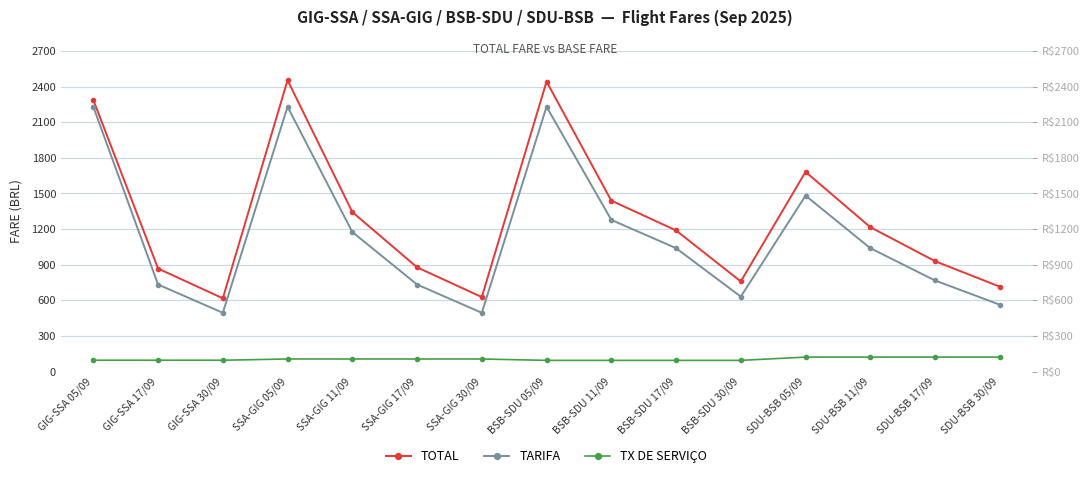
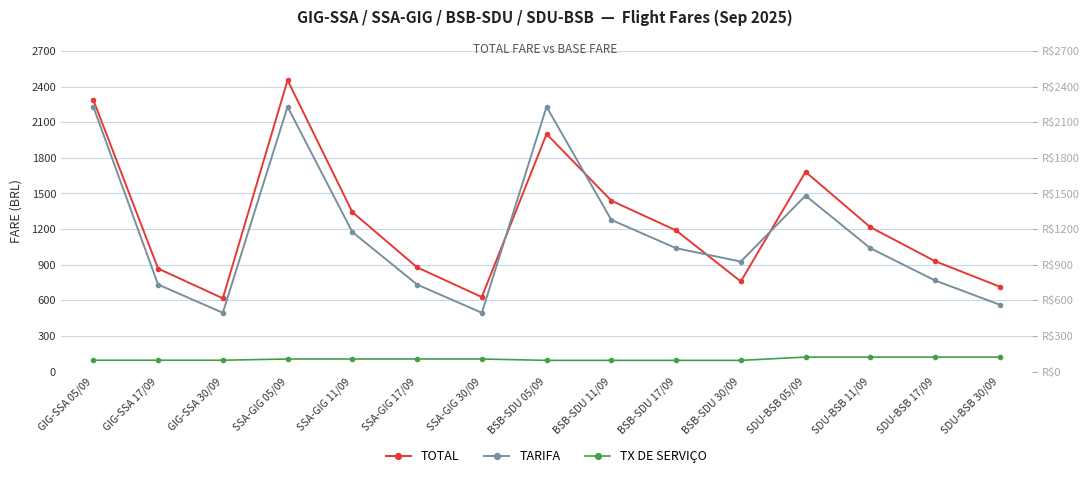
TOTAL, BSB-SDU 05/09: 2440 -> 2000
TARIFA, BSB-SDU 30/09: 630 -> 930
